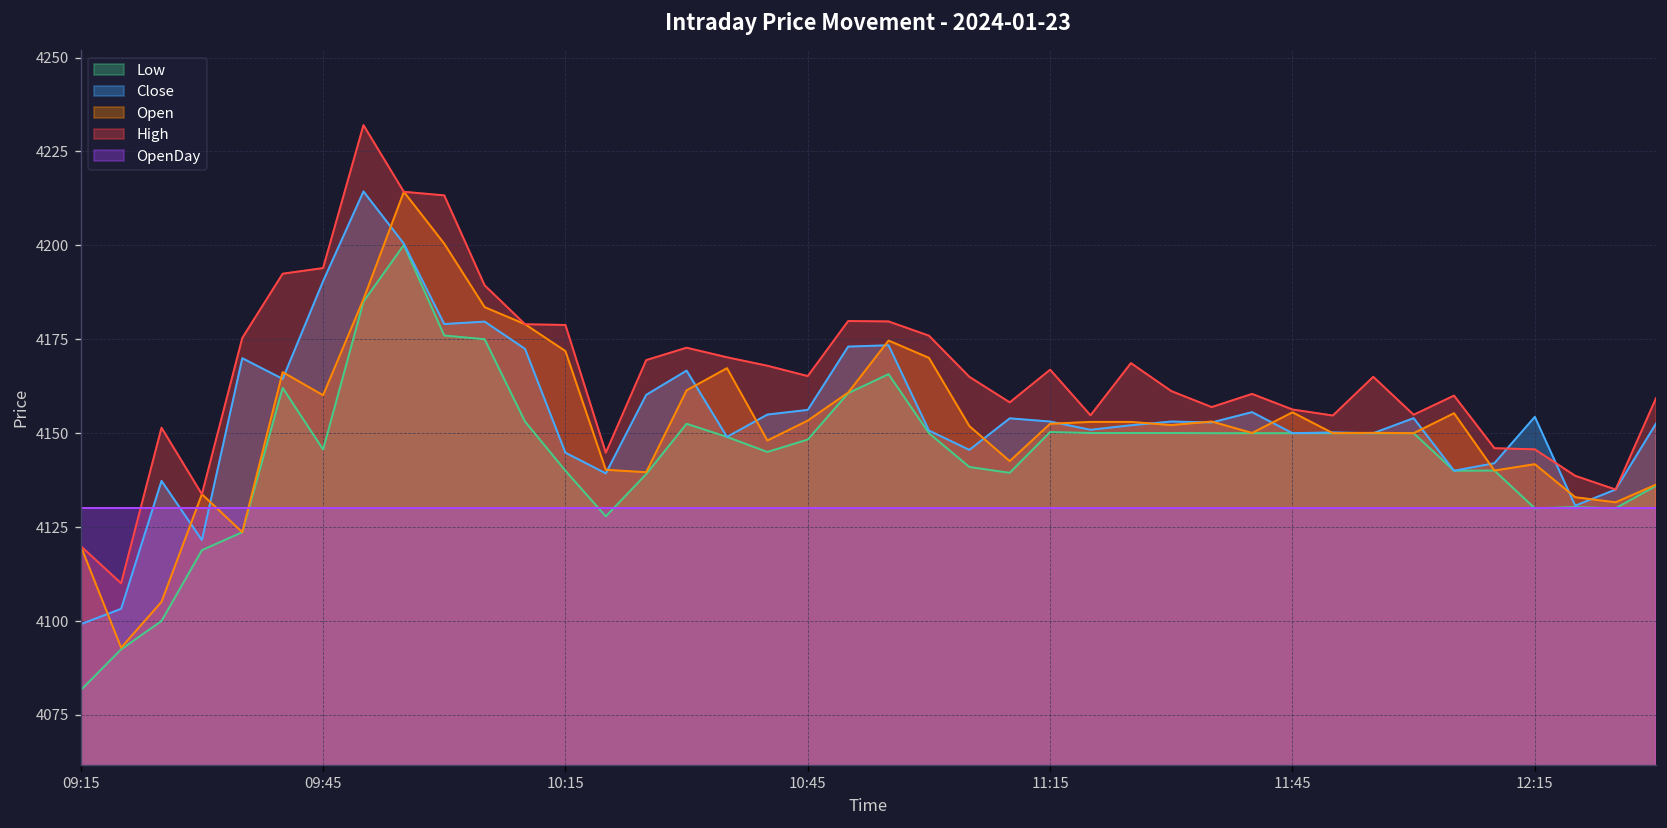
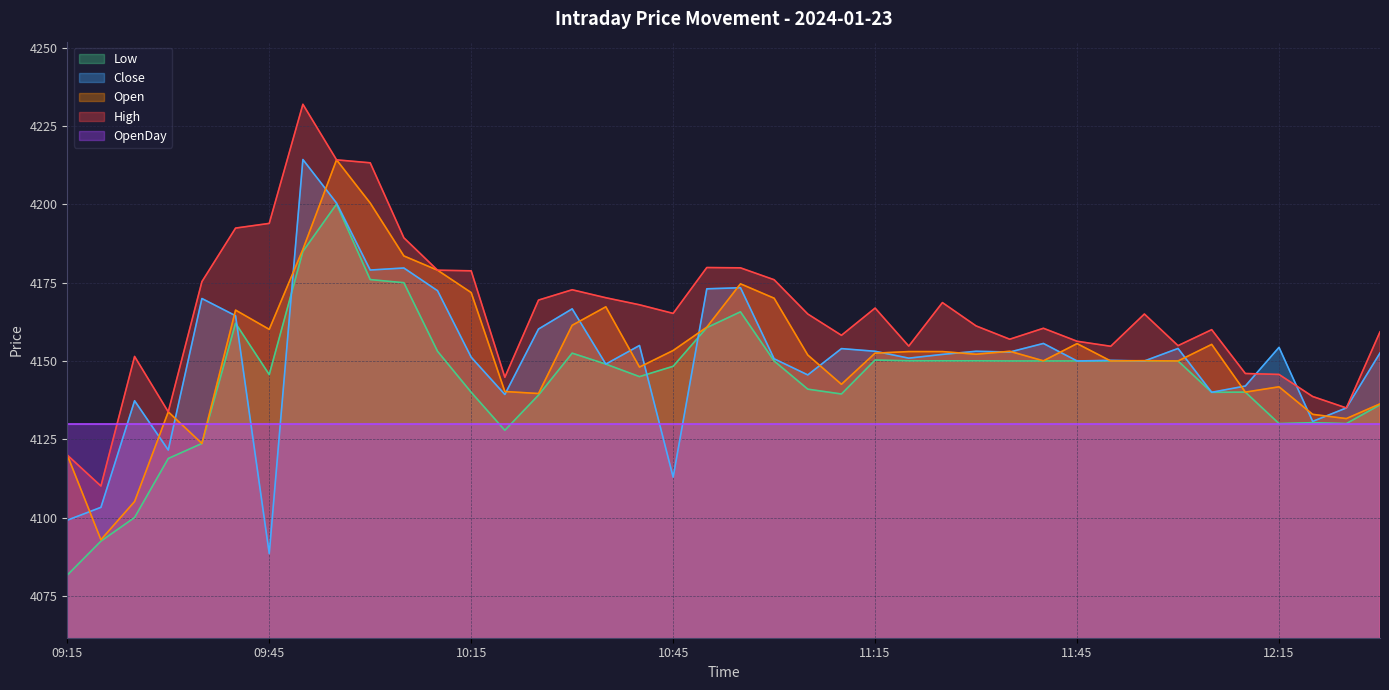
Close, 09:45: 4190 -> 4088
Close, 10:15: 4145 -> 4151
Close, 10:45: 4156 -> 4113
